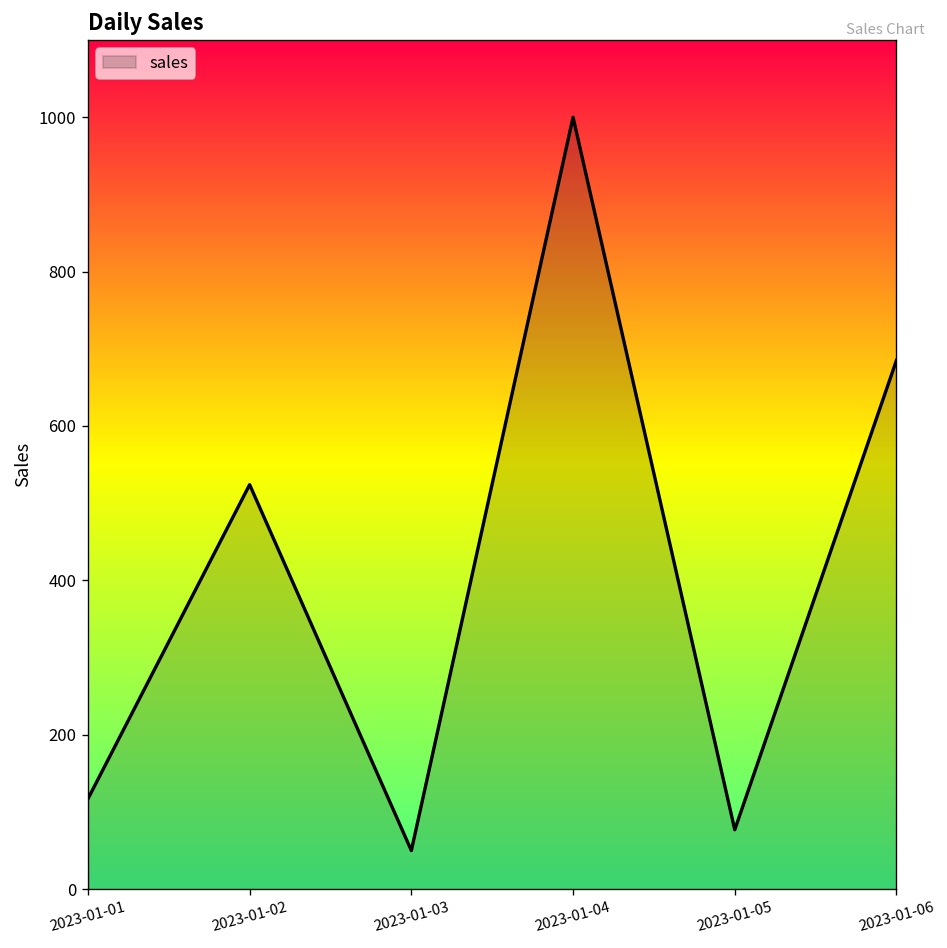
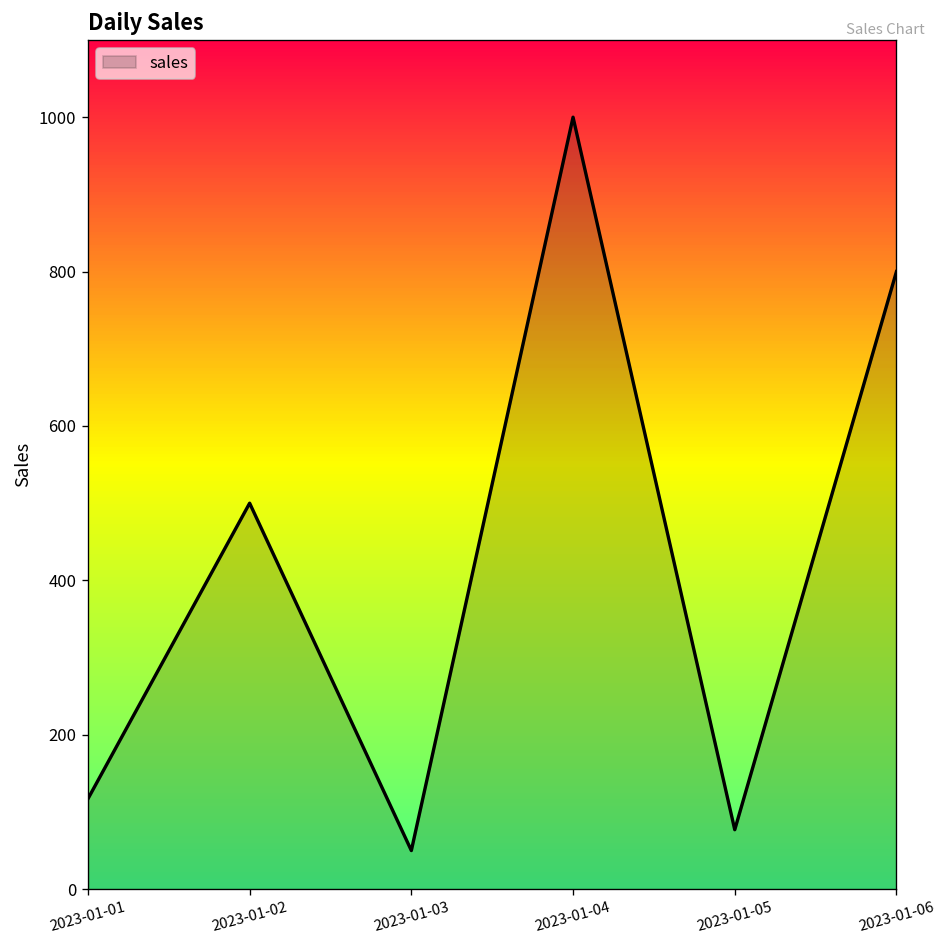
2023-01-02: 520 -> 500
2023-01-06: 690 -> 800
